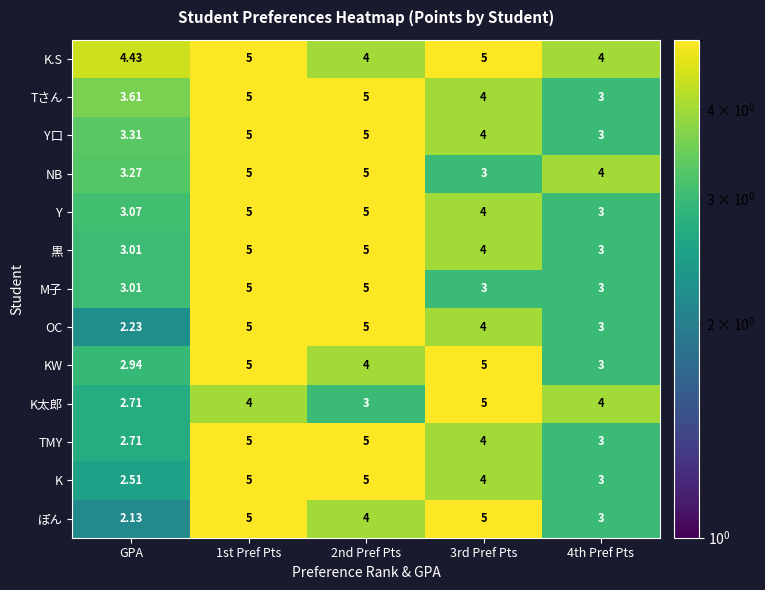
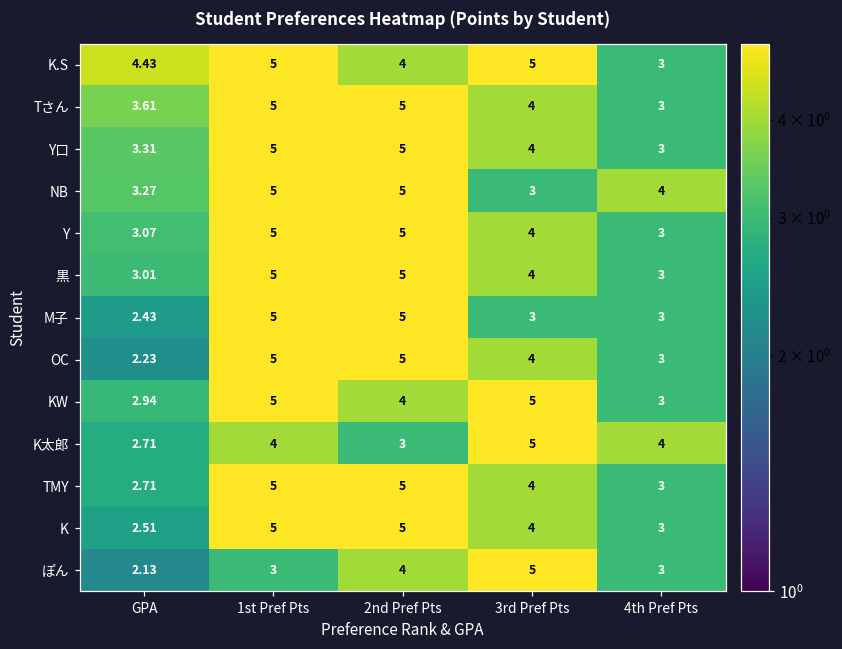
K.S, 4th Pref Pts: 4 -> 3
M子, GPA: 3.01 -> 2.43
ぽん, 1st Pref Pts: 5 -> 3
